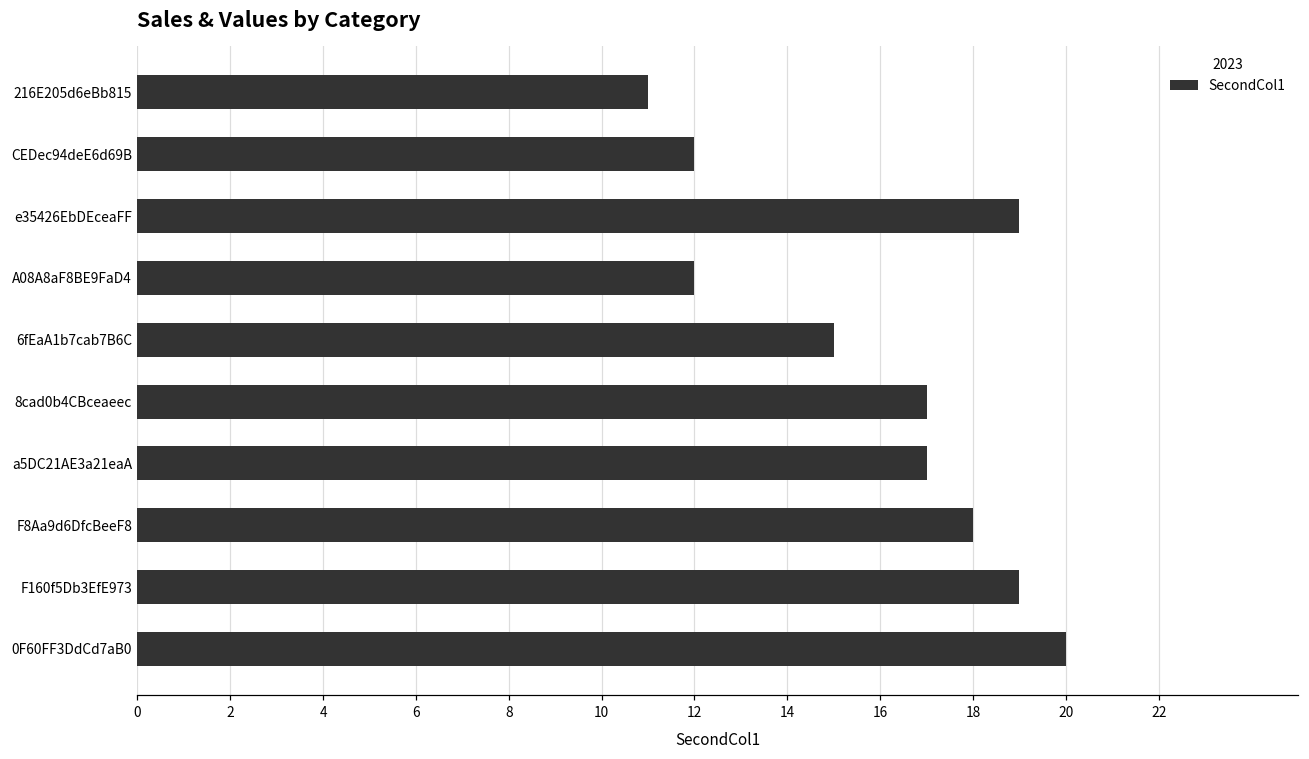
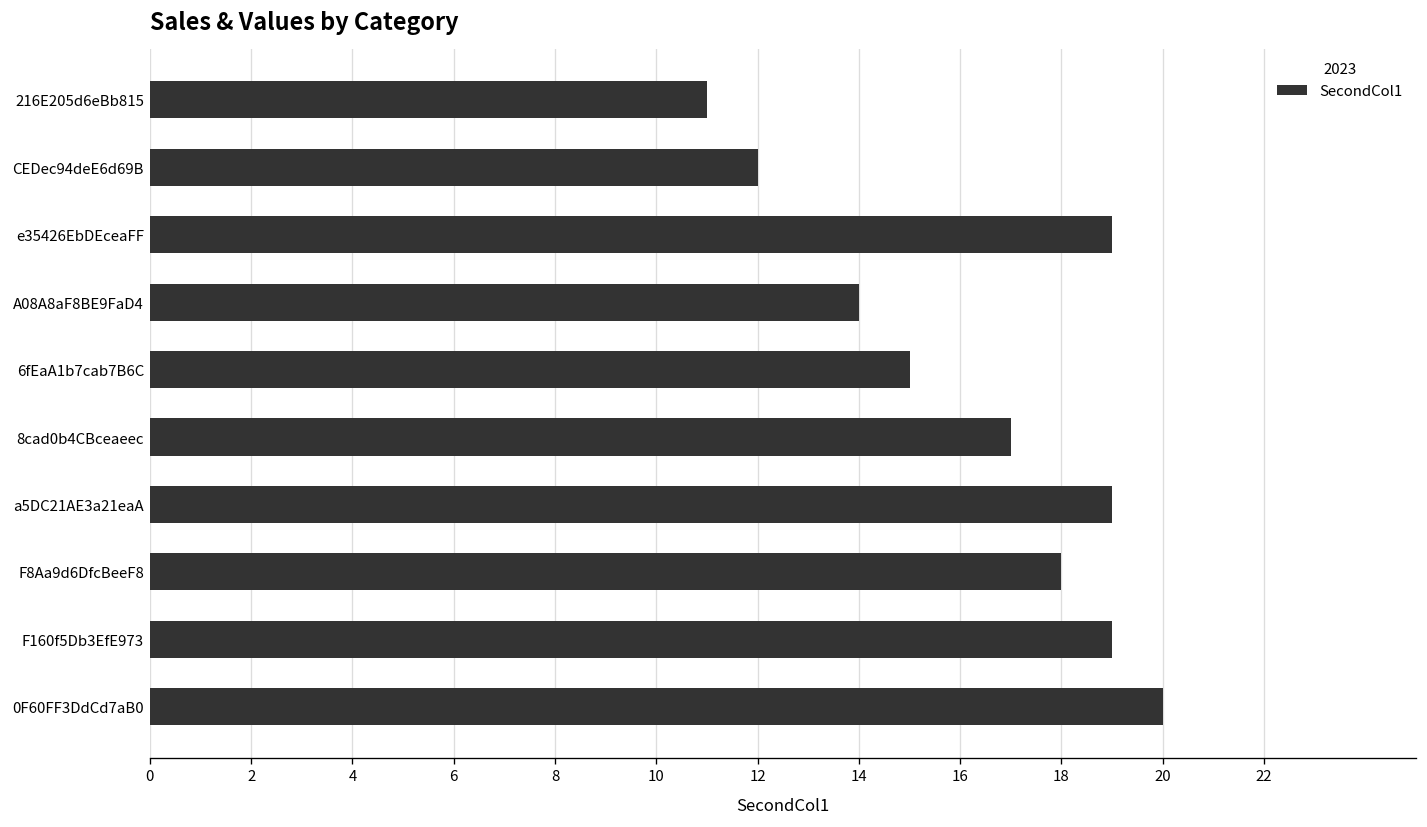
A08A8aF8BE9FaD4: 12 -> 14
a5DC21AE3a21eaA: 17 -> 19
